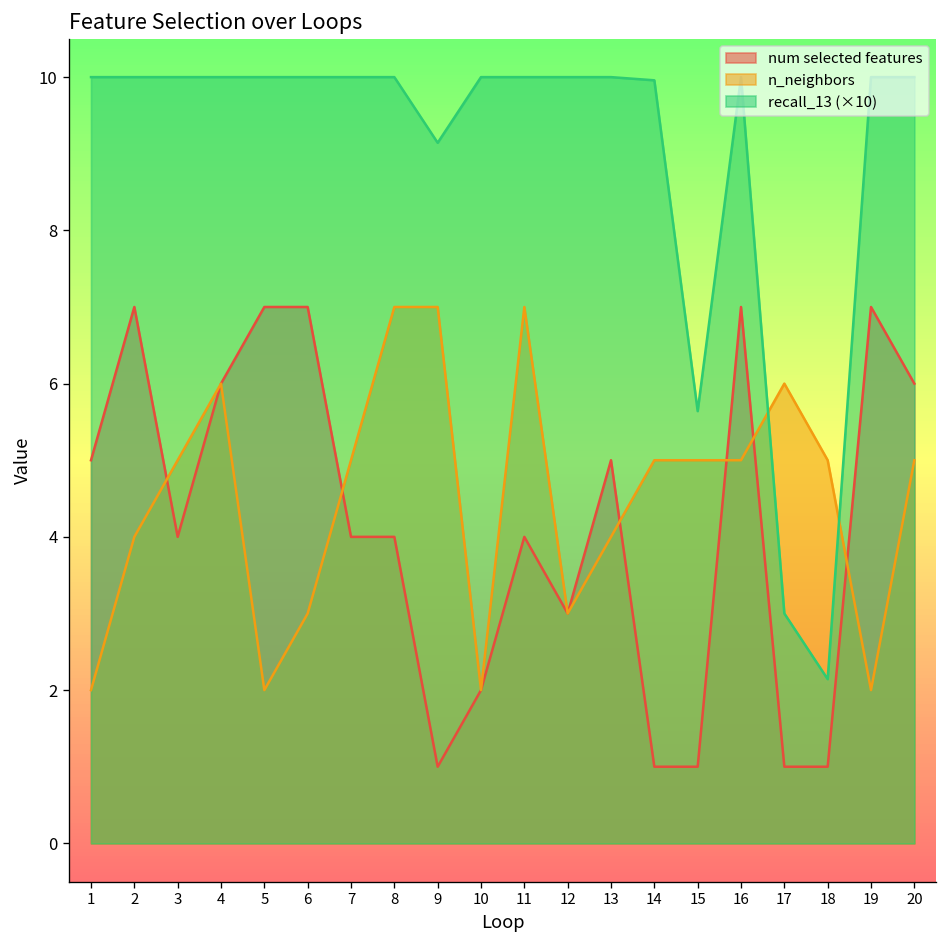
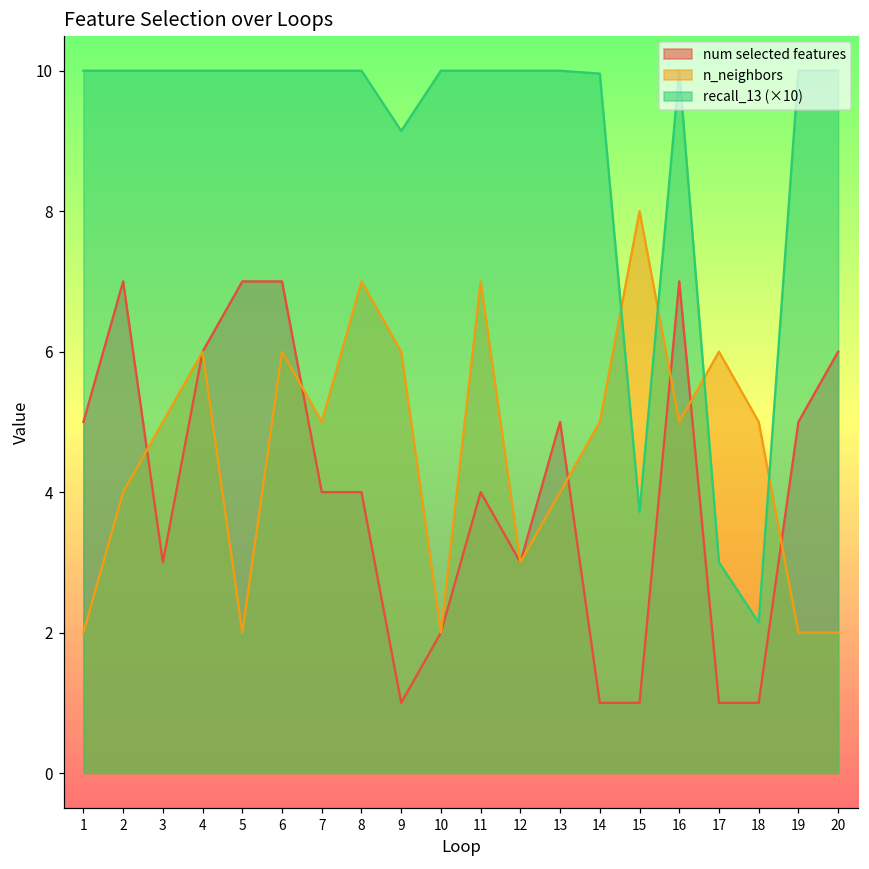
num selected features, 3: 4 -> 3
n_neighbors, 6: 3 -> 6
n_neighbors, 9: 7 -> 6
n_neighbors, 15: 5 -> 8
recall_13 (×10), 15: 5.6 -> 3.7
num selected features, 19: 7 -> 5
n_neighbors, 20: 5 -> 2
